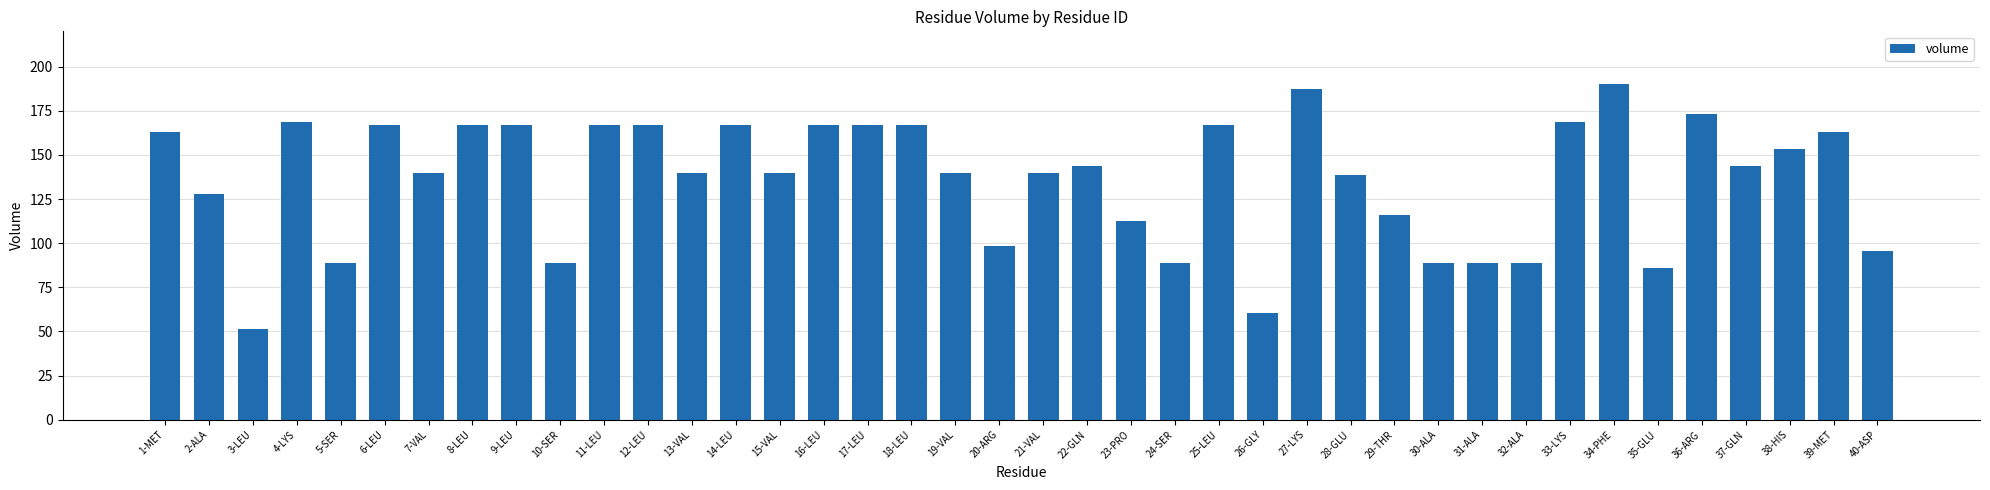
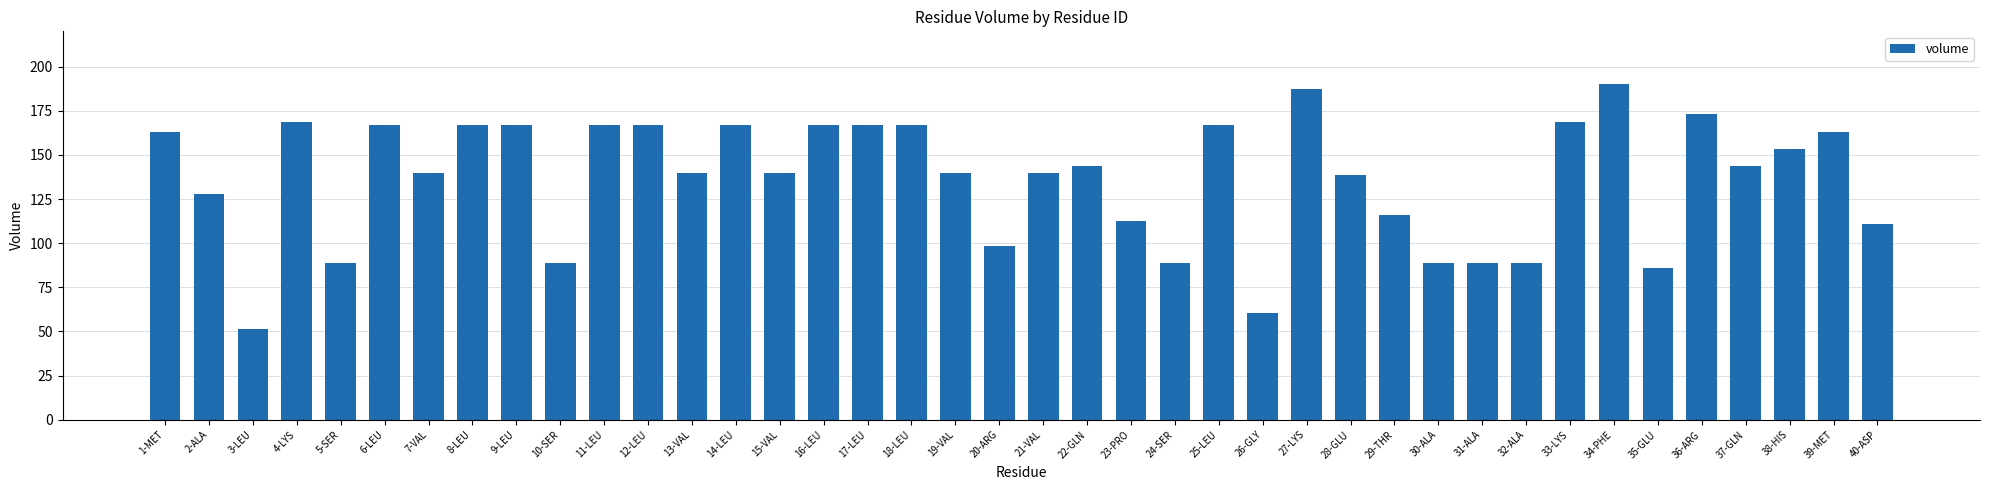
40-ASP: 95 -> 111
